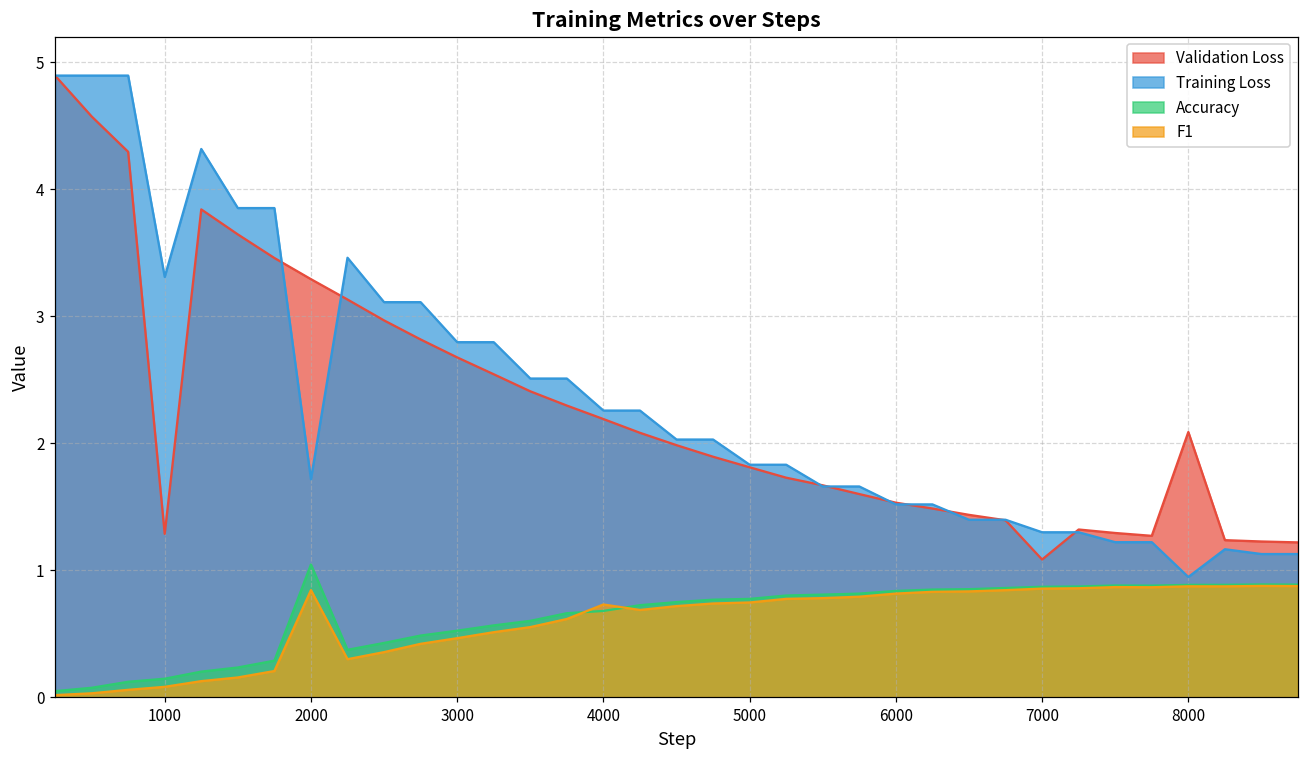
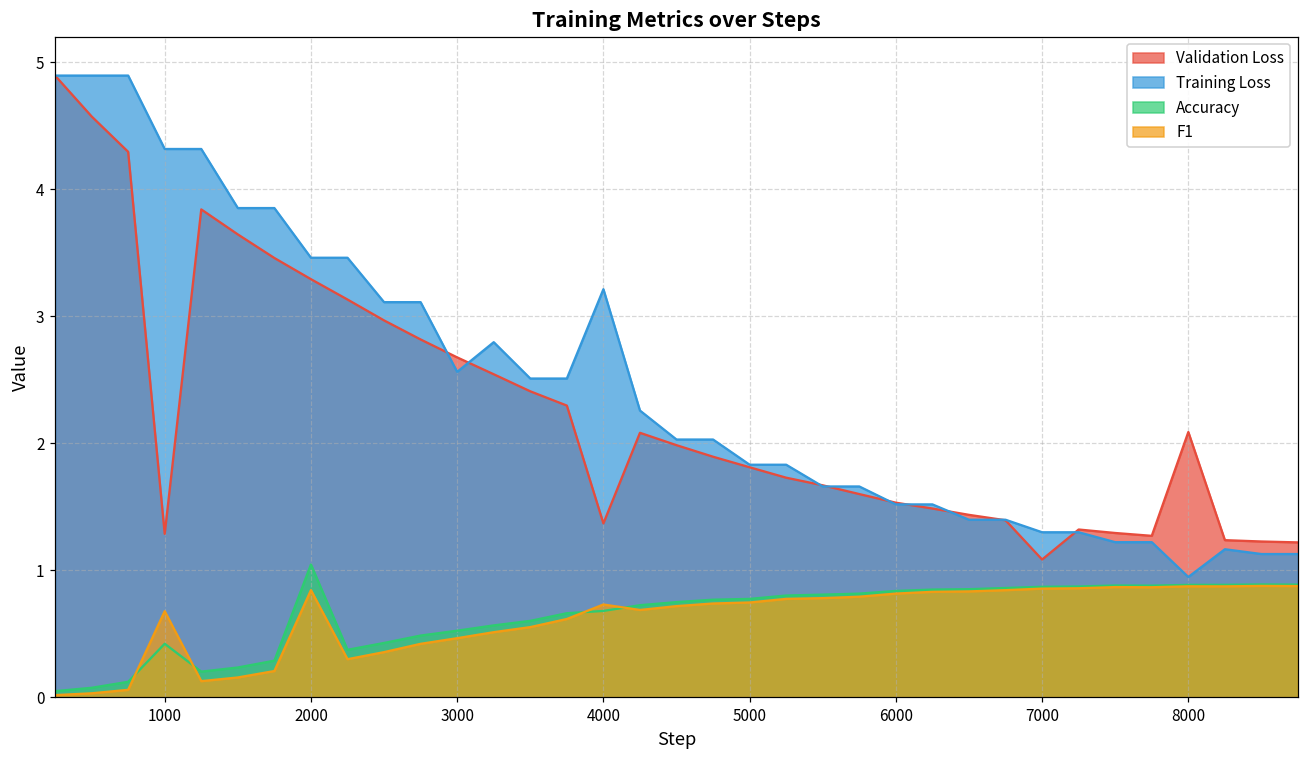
Training Loss, 1000: 3.31 -> 4.32
Accuracy, 1000: 0.14 -> 0.42
F1, 1000: 0.08 -> 0.68
Training Loss, 2000: 1.71 -> 3.46
Training Loss, 3000: 2.79 -> 2.56
Validation Loss, 4000: 2.19 -> 1.37
Training Loss, 4000: 2.26 -> 3.21
